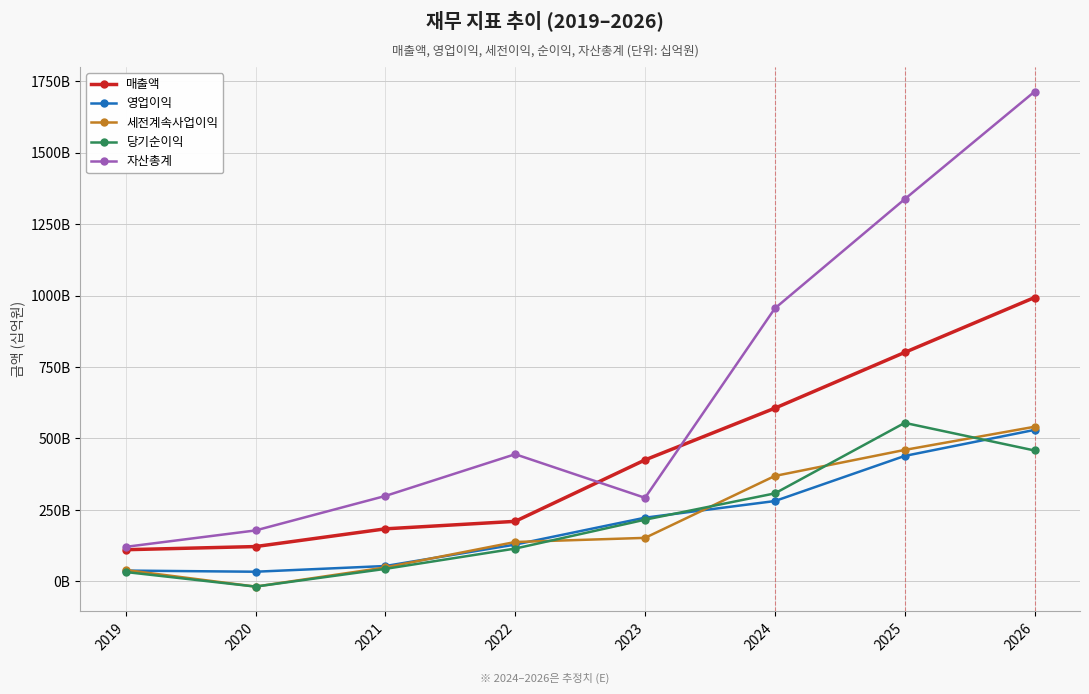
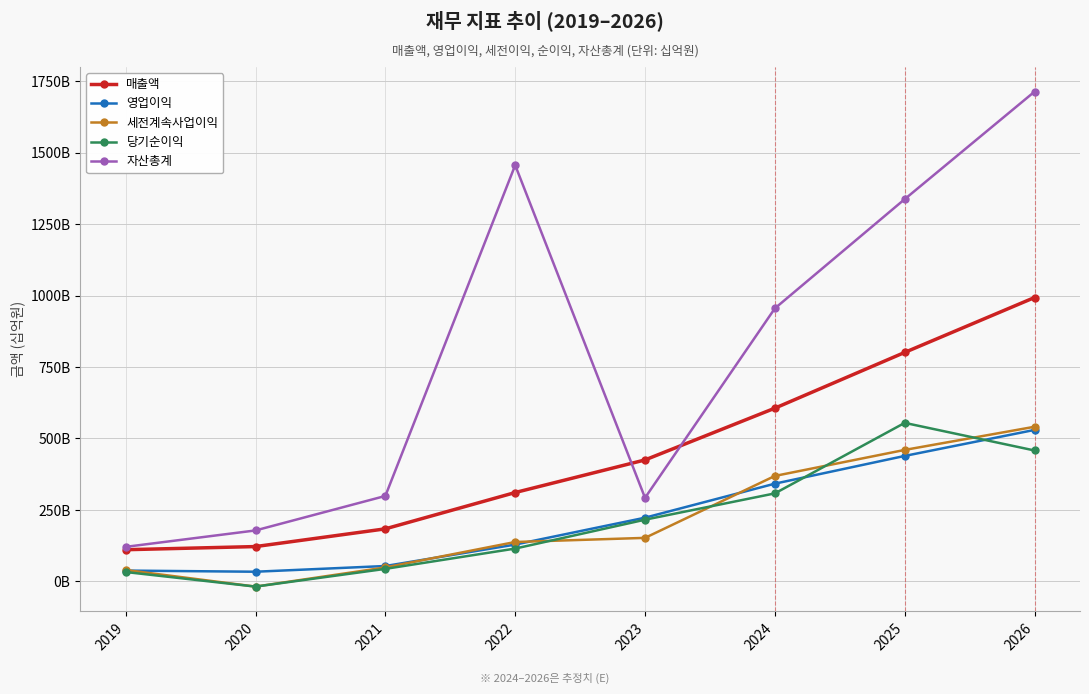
매출액, 2022: 210000000000 -> 310000000000
자산총계, 2022: 450000000000 -> 1460000000000
영업이익, 2024: 280000000000 -> 340000000000
